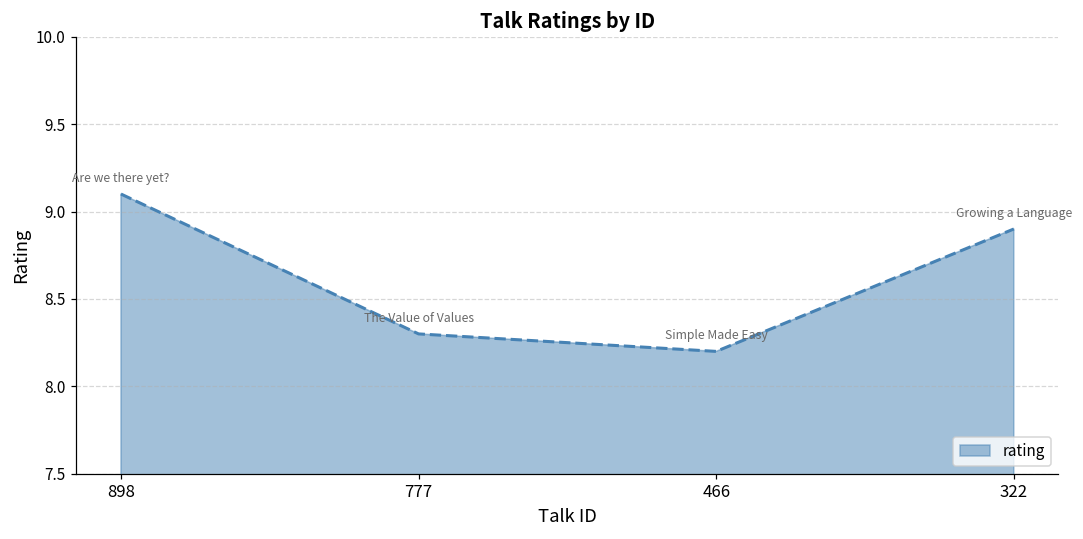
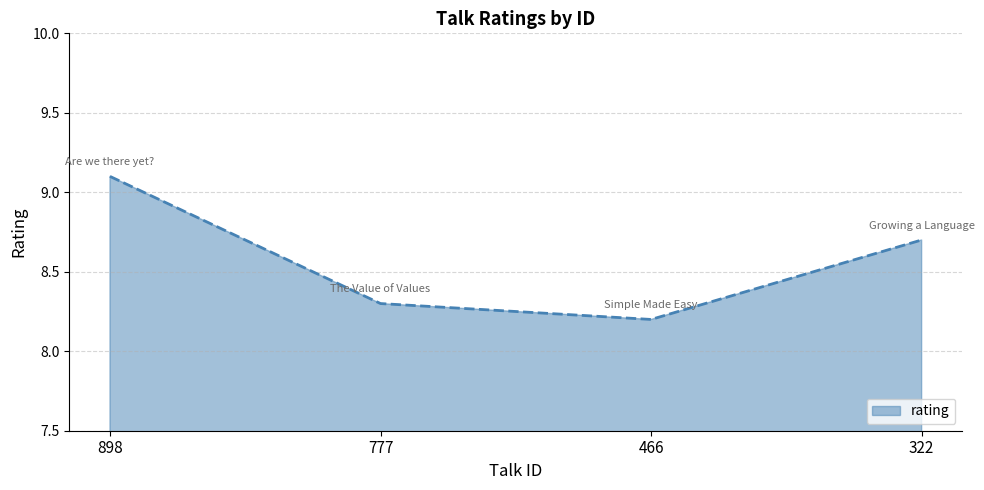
322: 8.9 -> 8.7
